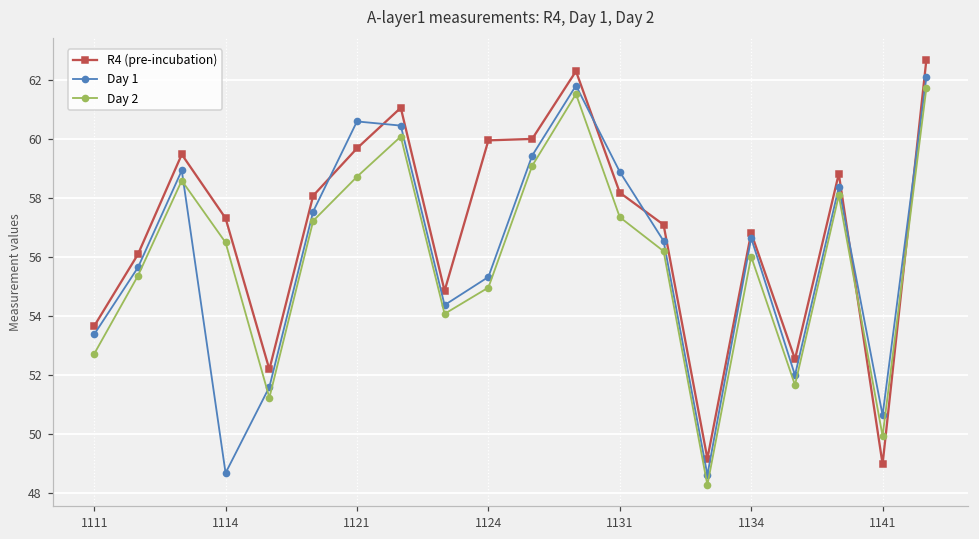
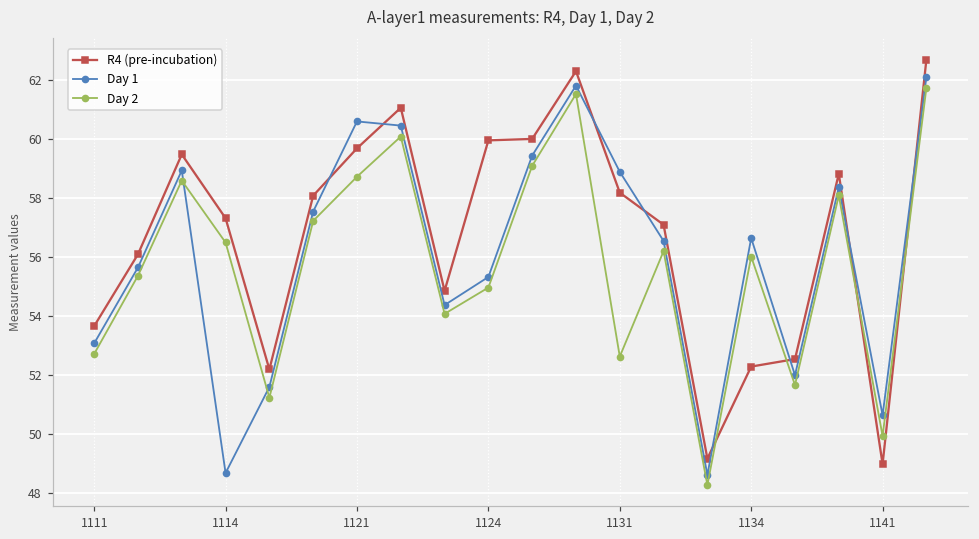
Day 1, 1111: 53.4 -> 53.1
Day 2, 1131: 57.4 -> 52.6
R4 (pre-incubation), 1134: 56.8 -> 52.3
